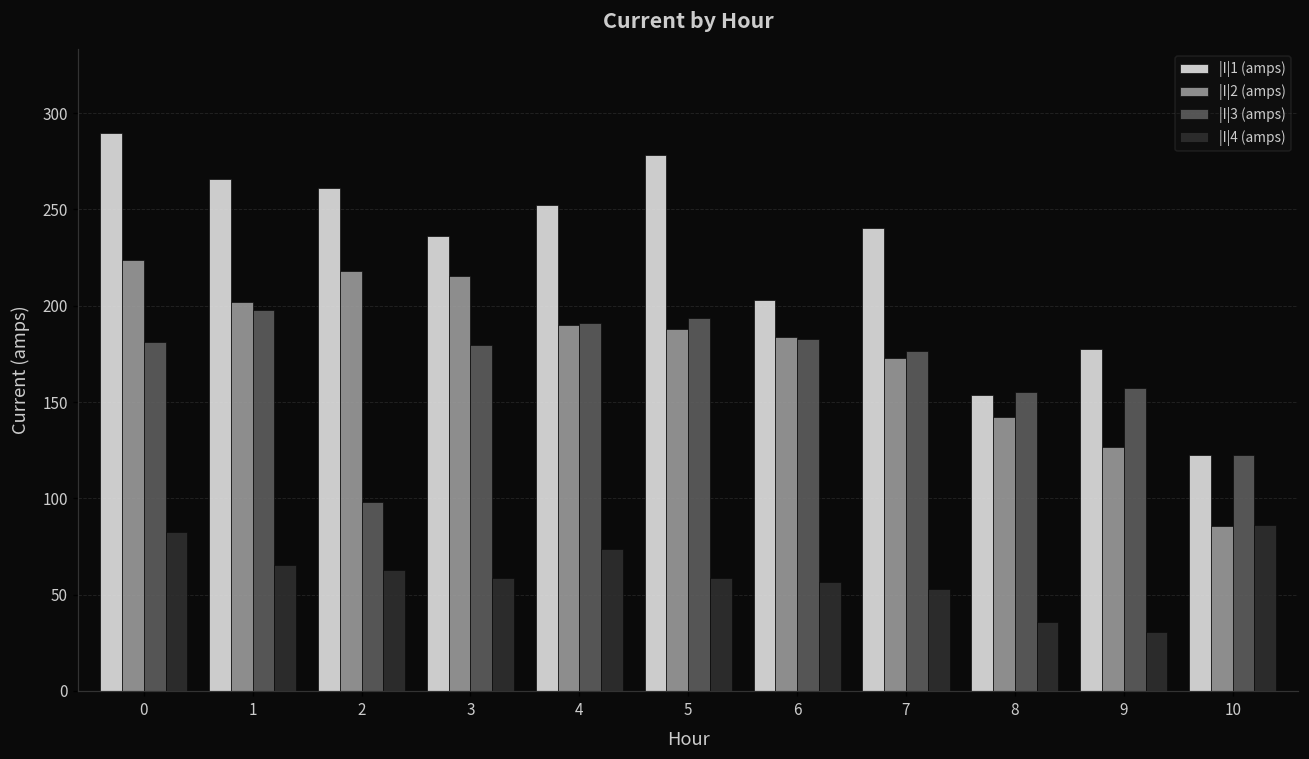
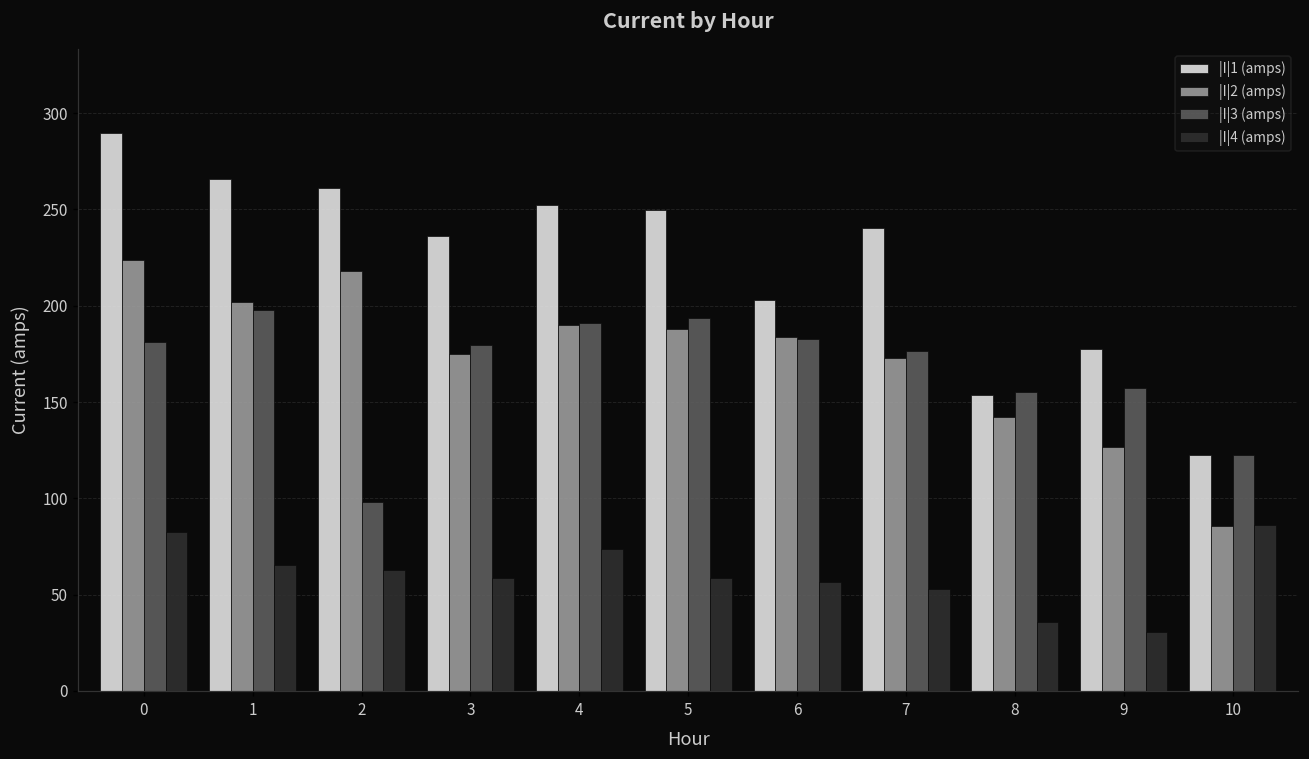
|I|2 (amps), 3: 215 -> 175
|I|1 (amps), 5: 278 -> 250
